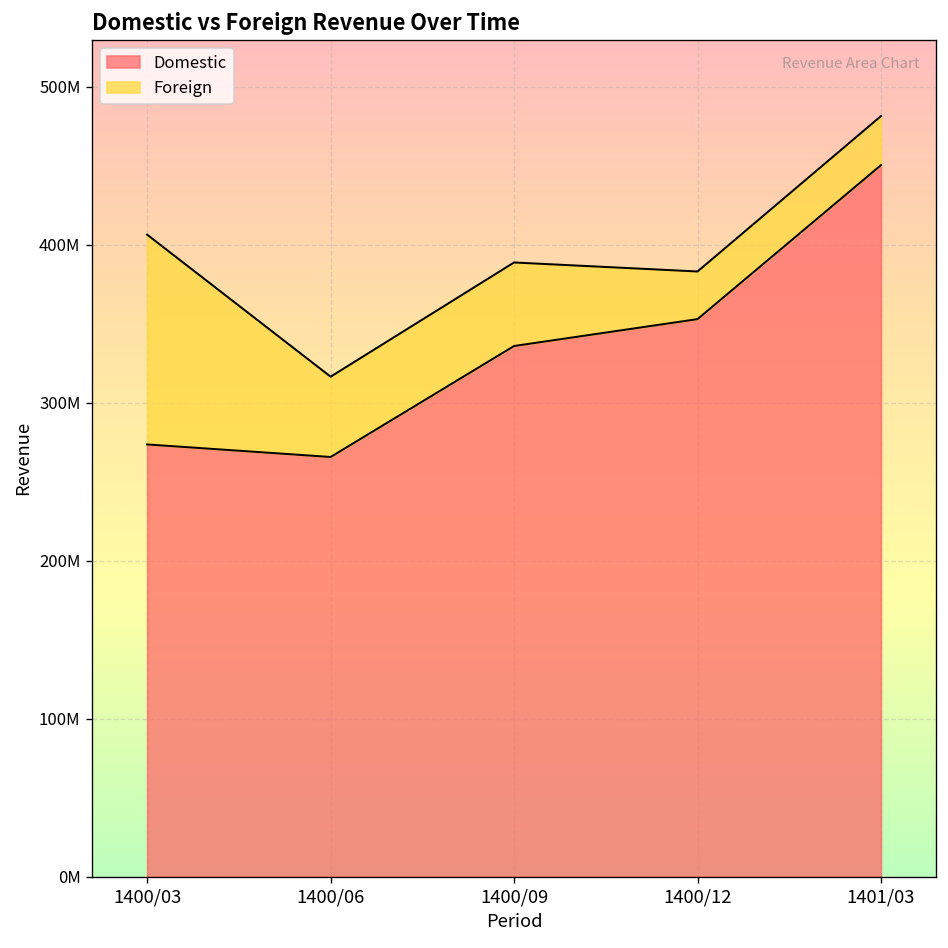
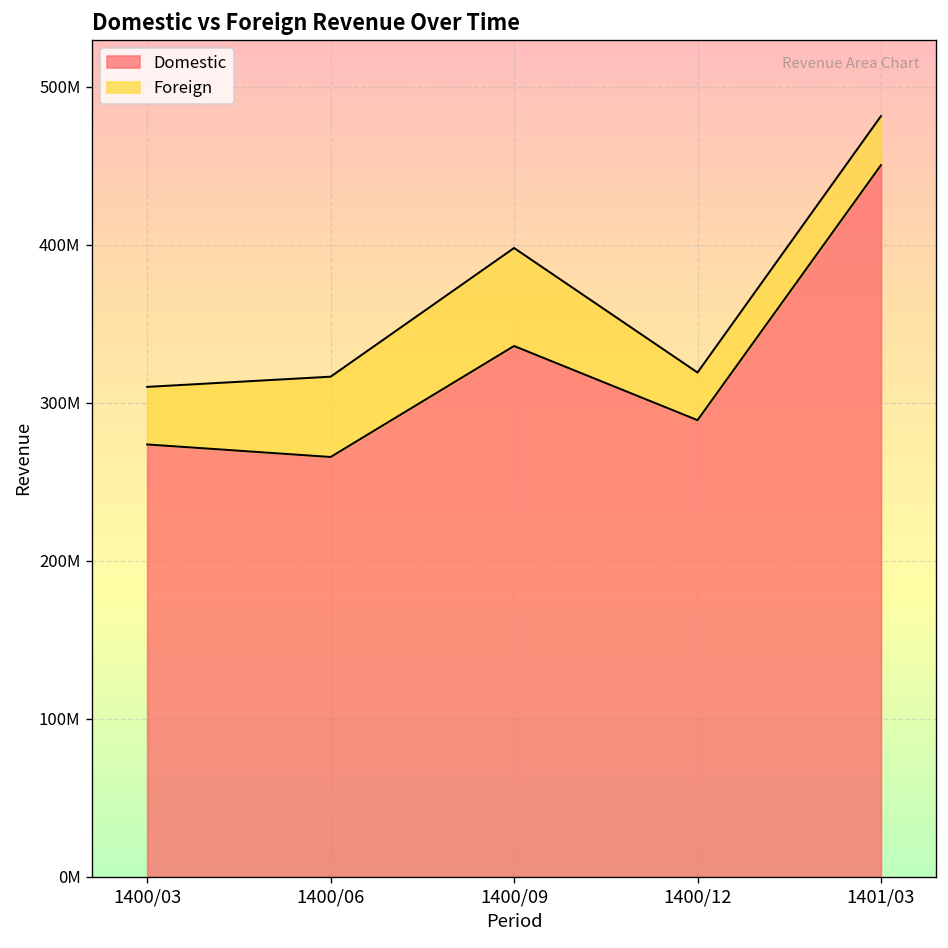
Foreign, 1400/03: 133000000 -> 36000000
Foreign, 1400/09: 53000000 -> 62000000
Domestic, 1400/12: 353000000 -> 289000000
